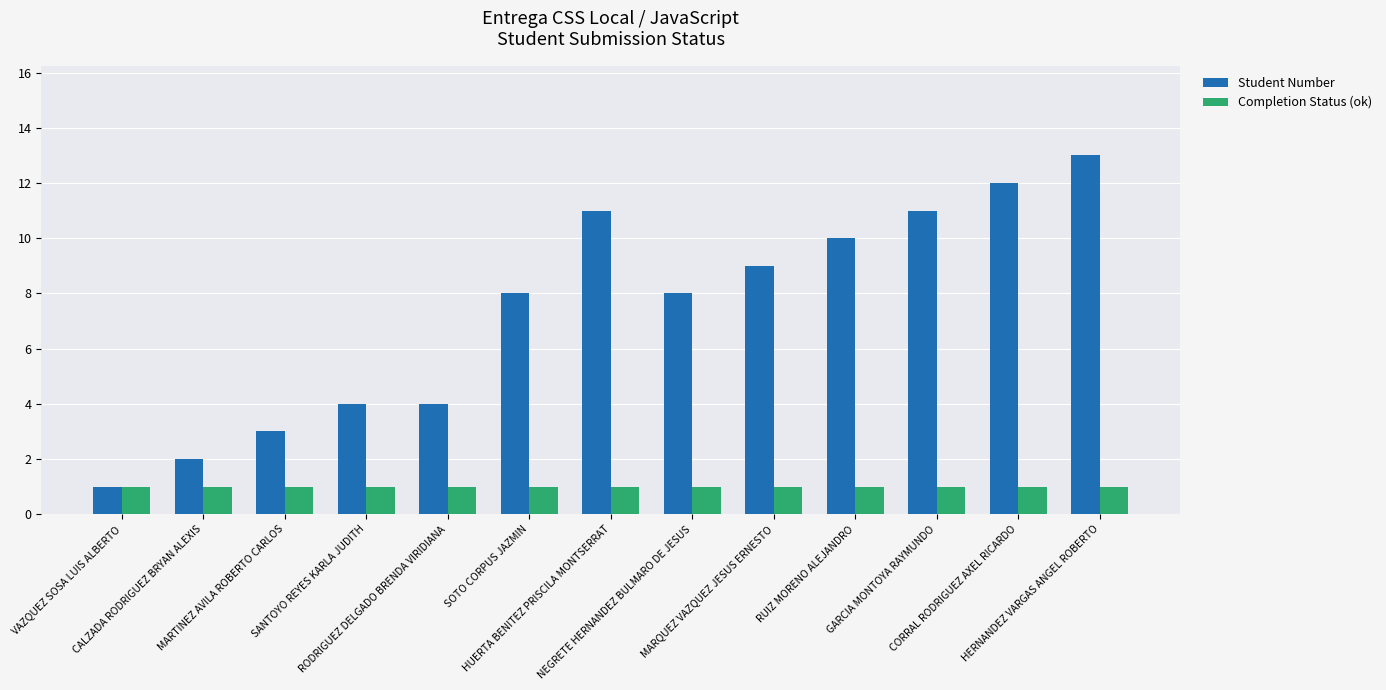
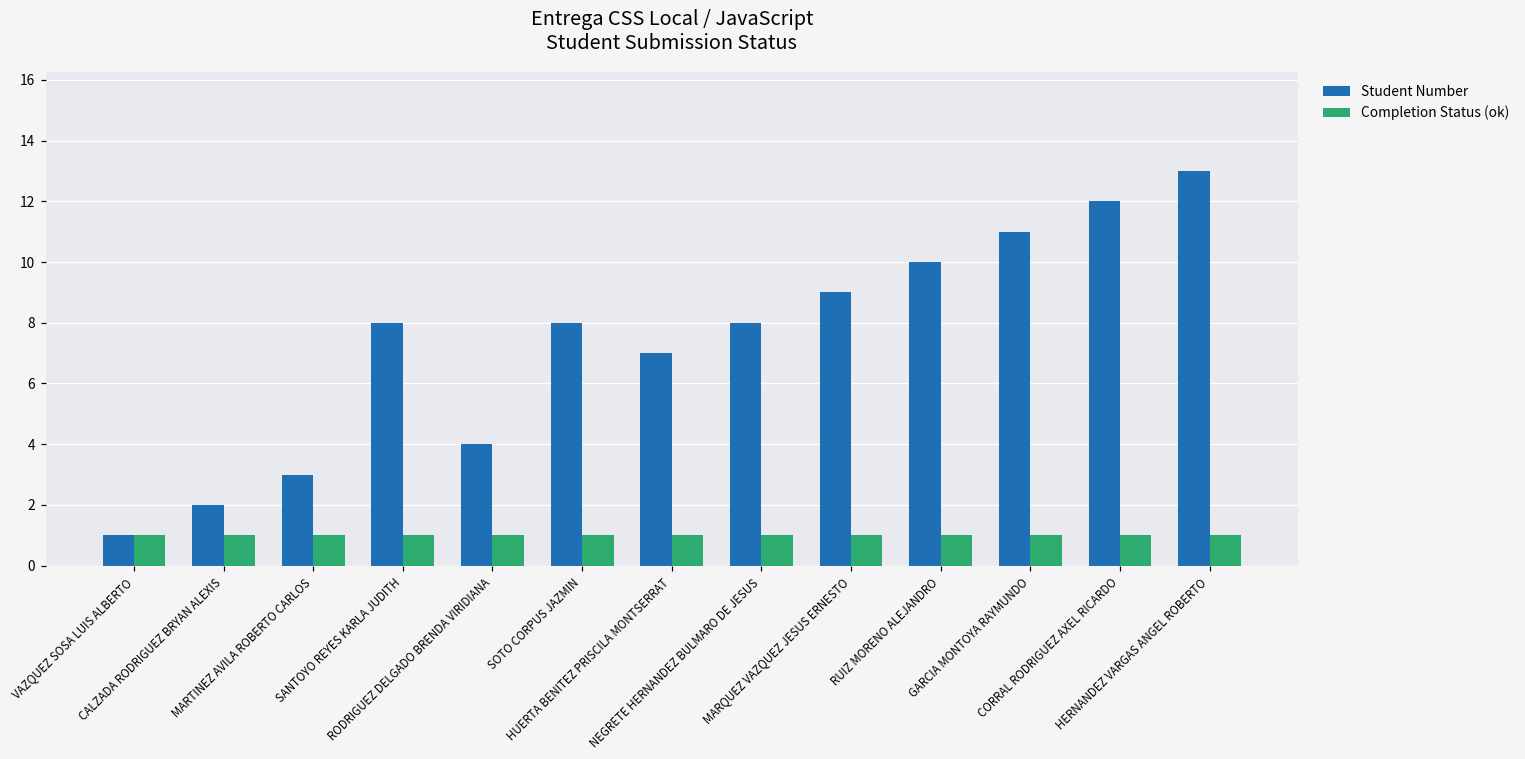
Student Number, SANTOYO REYES KARLA JUDITH: 4 -> 8
Student Number, HUERTA BENITEZ PRISCILA MONTSERRAT: 11 -> 7
